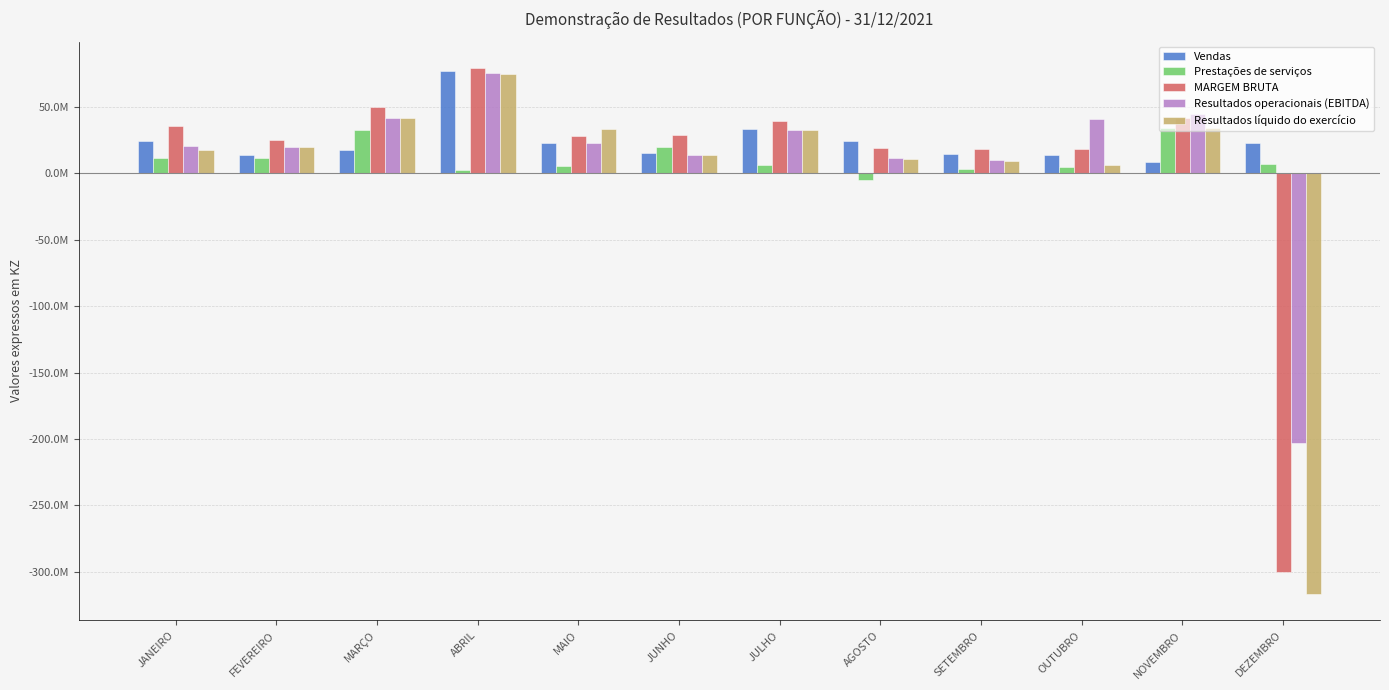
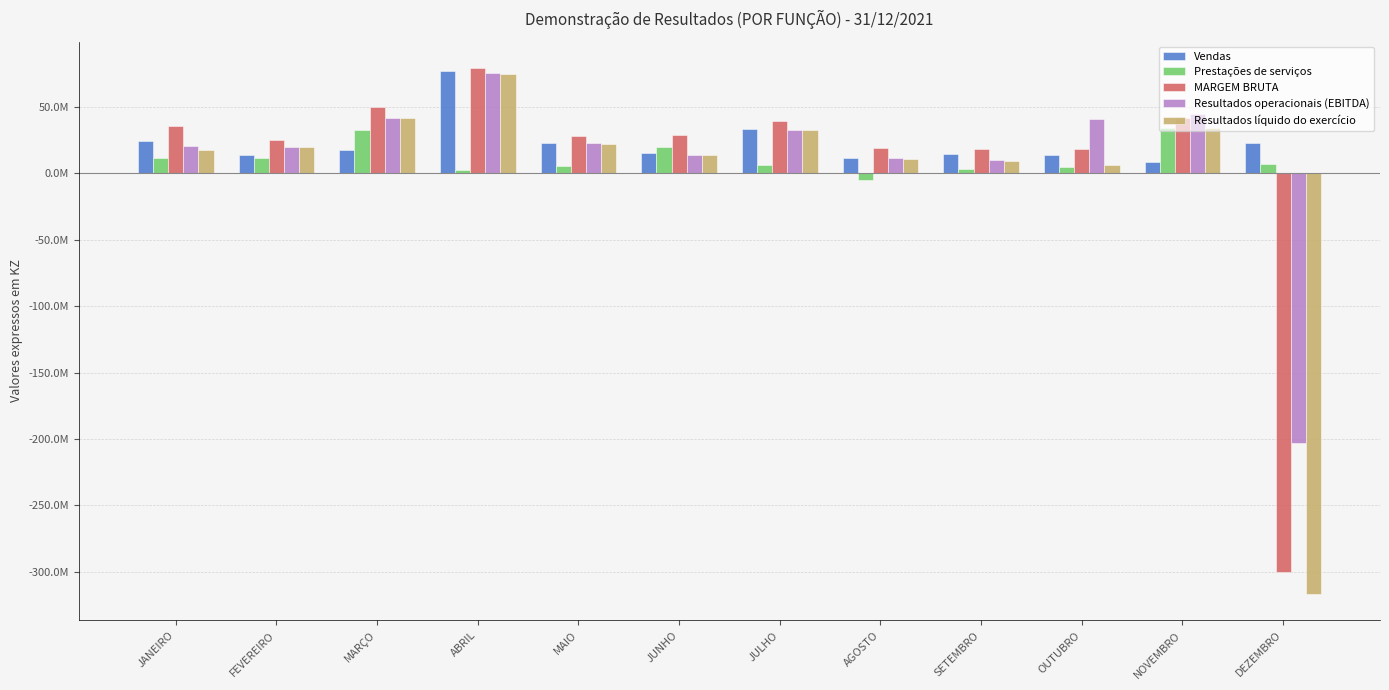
Resultados líquido do exercício, MAIO: 33000000 -> 22000000
Vendas, AGOSTO: 24000000 -> 12000000
